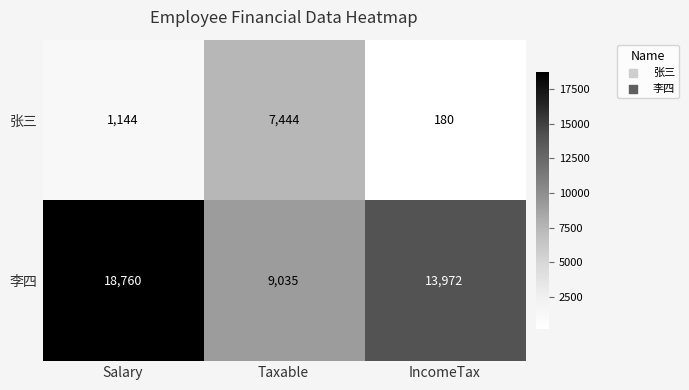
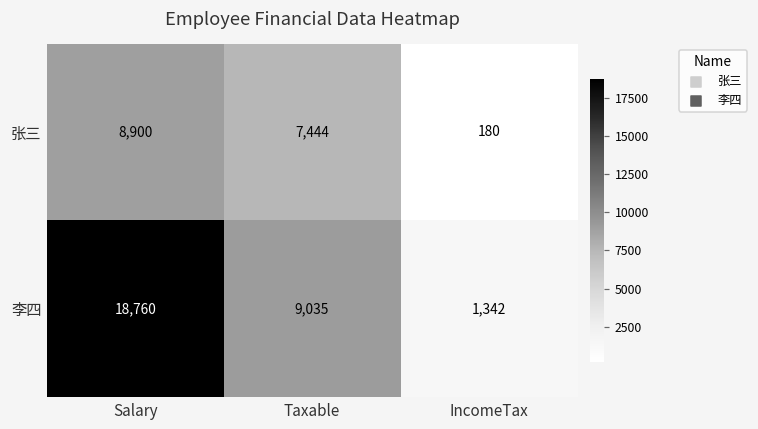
张三, Salary: 1,144 -> 8,900
李四, IncomeTax: 13,972 -> 1,342
